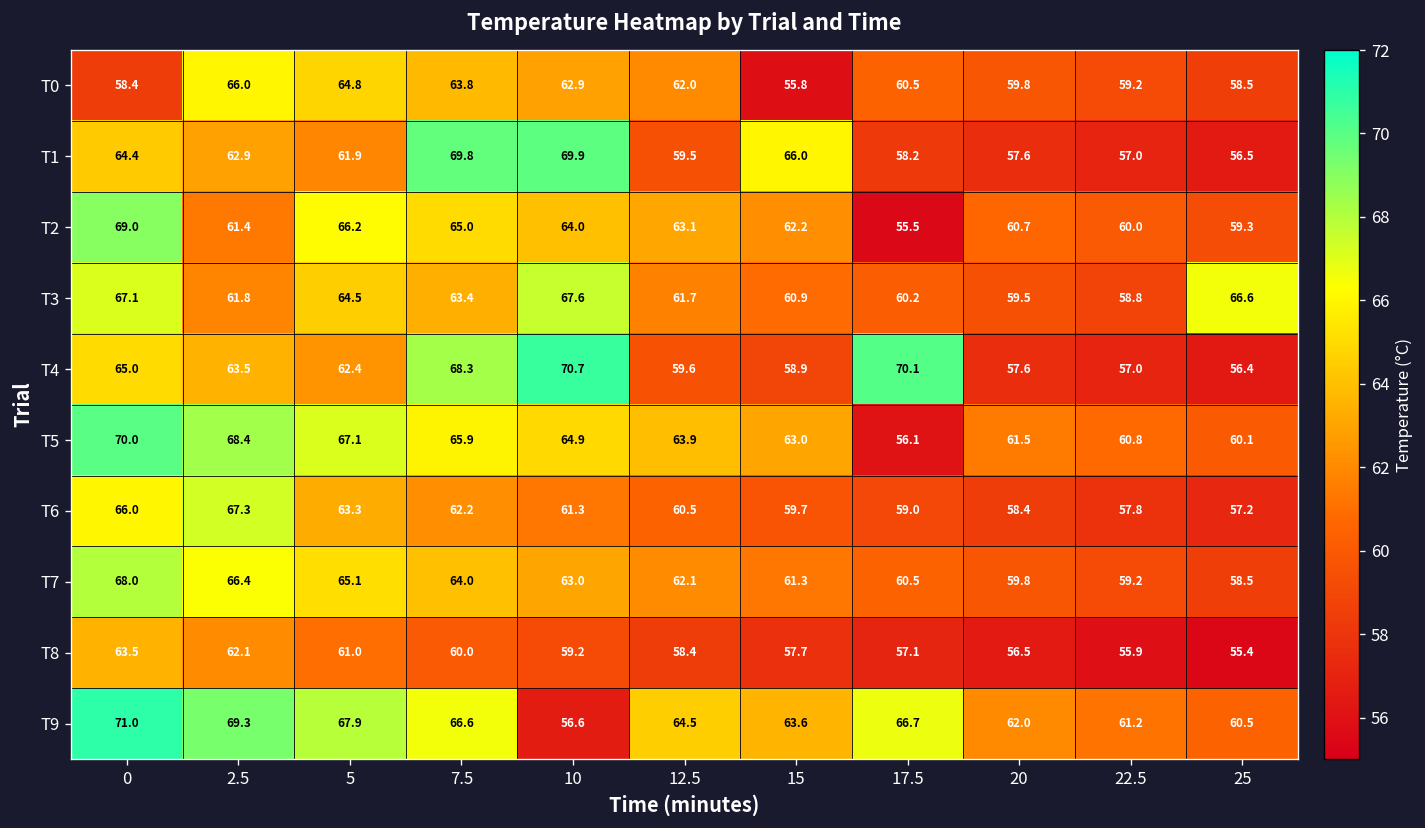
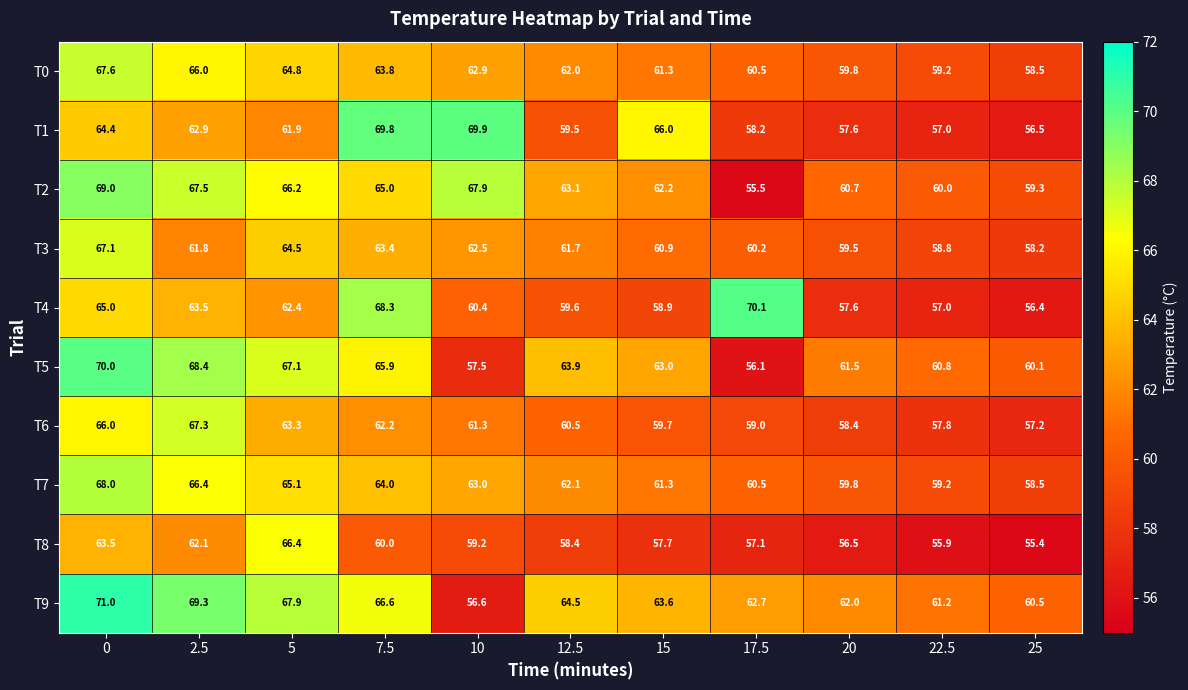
T0, 0: 58.4 -> 67.6
T0, 15: 55.8 -> 61.3
T2, 2.5: 61.4 -> 67.5
T2, 10: 64.0 -> 67.9
T3, 10: 67.6 -> 62.5
T3, 25: 66.6 -> 58.2
T4, 10: 70.7 -> 60.4
T5, 10: 64.9 -> 57.5
T8, 5: 61.0 -> 66.4
T9, 17.5: 66.7 -> 62.7
